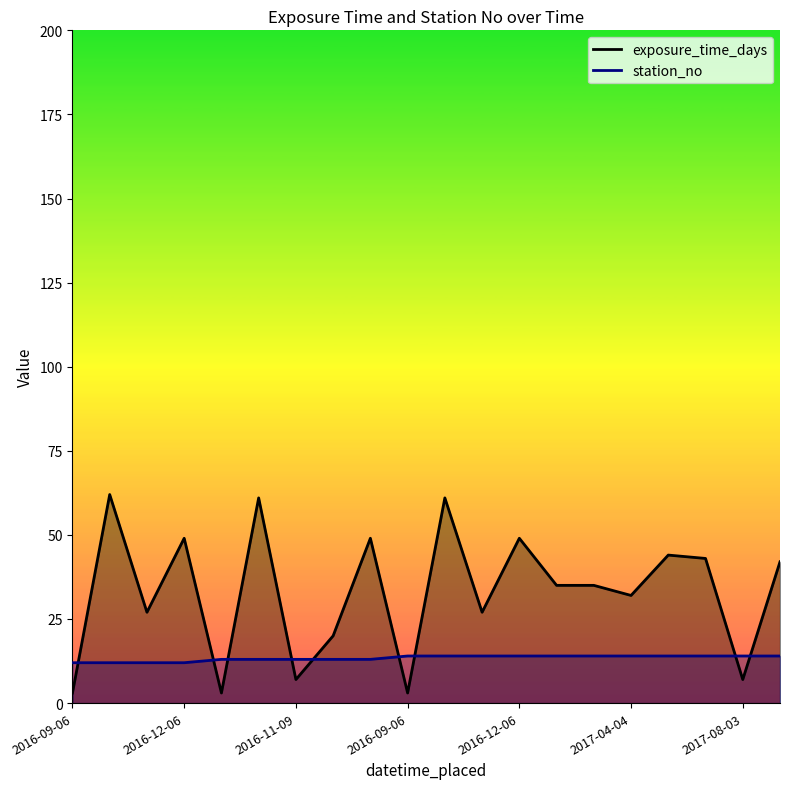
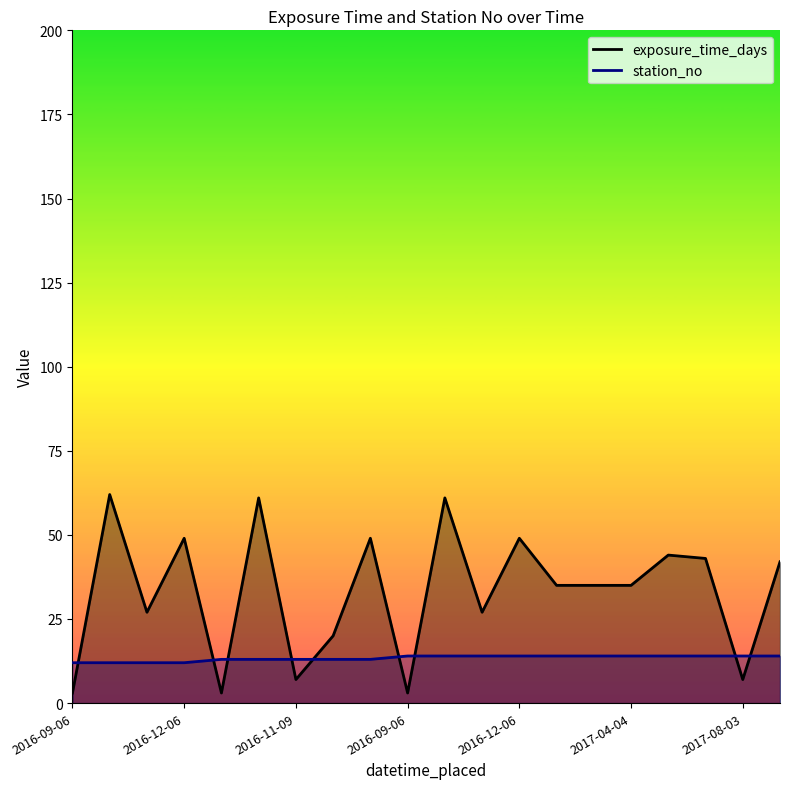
exposure_time_days, 2017-04-04: 32 -> 35
